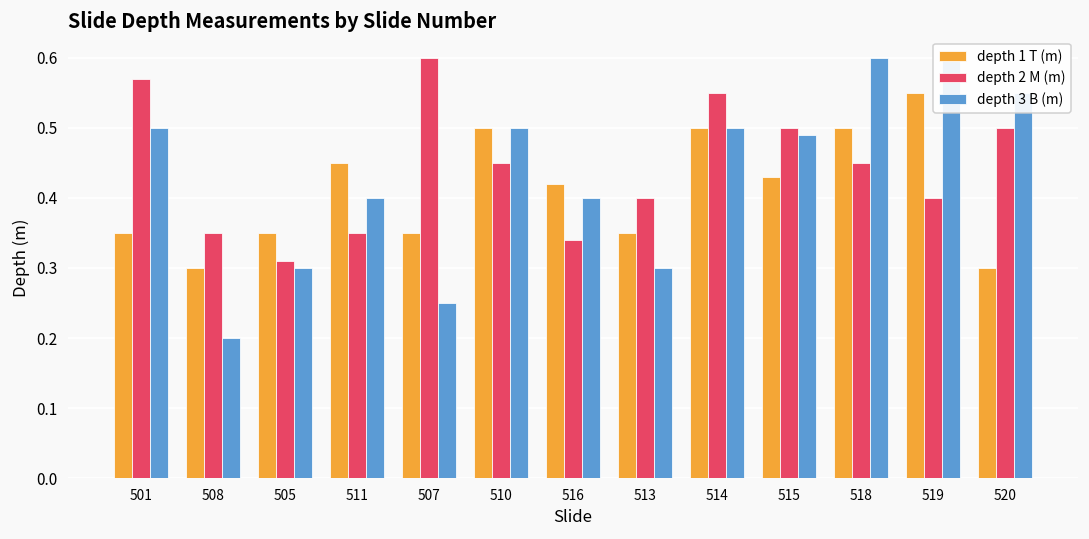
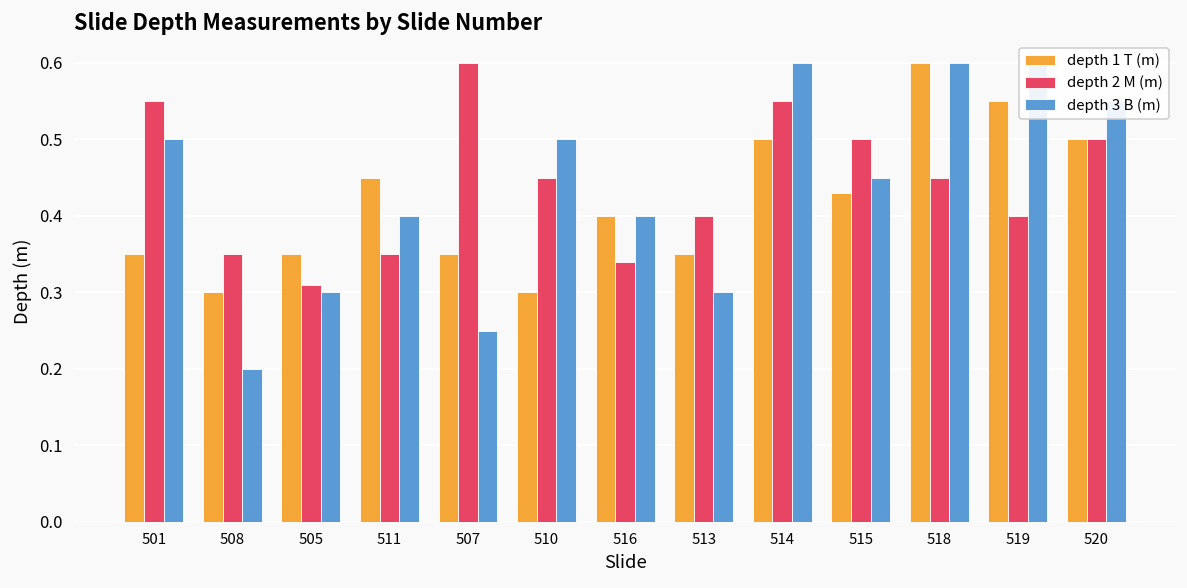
depth 2 M (m), 501: 0.57 -> 0.55
depth 1 T (m), 510: 0.5 -> 0.3
depth 1 T (m), 516: 0.42 -> 0.40
depth 3 B (m), 514: 0.5 -> 0.6
depth 3 B (m), 515: 0.49 -> 0.45
depth 1 T (m), 518: 0.5 -> 0.6
depth 1 T (m), 520: 0.3 -> 0.5
